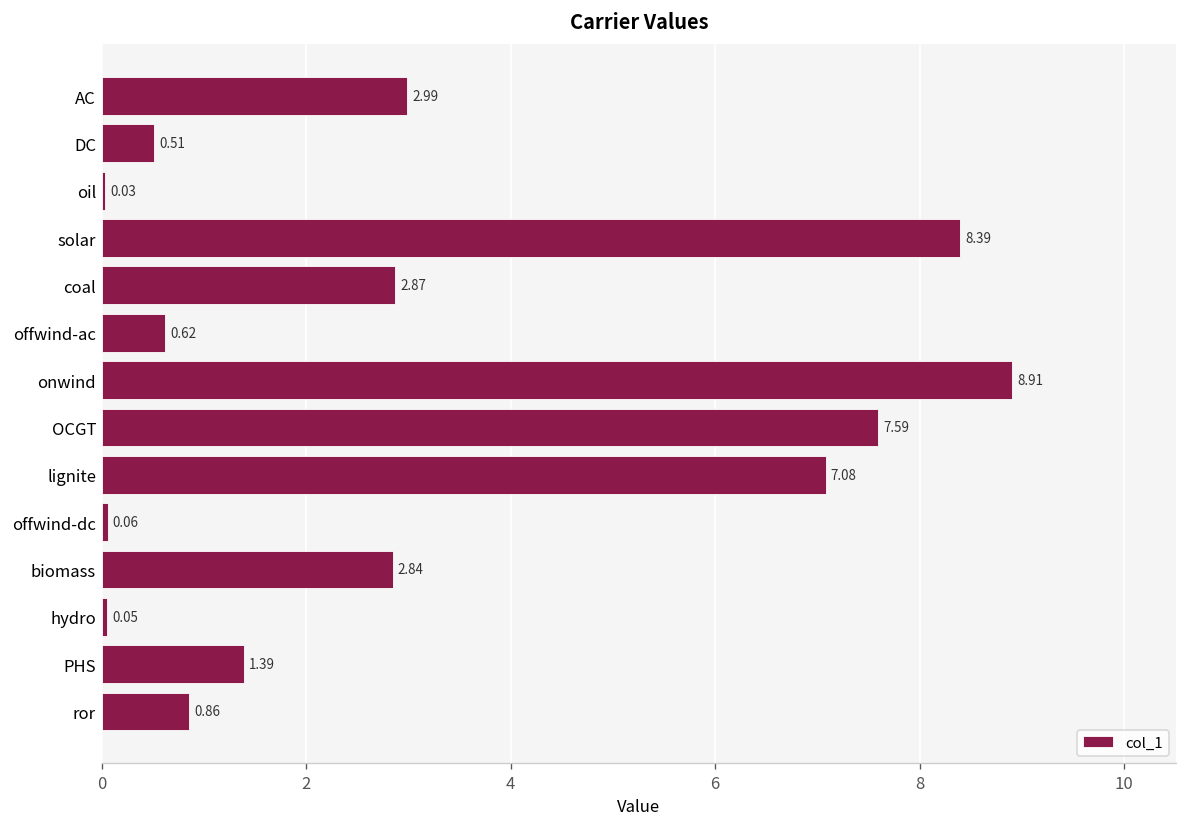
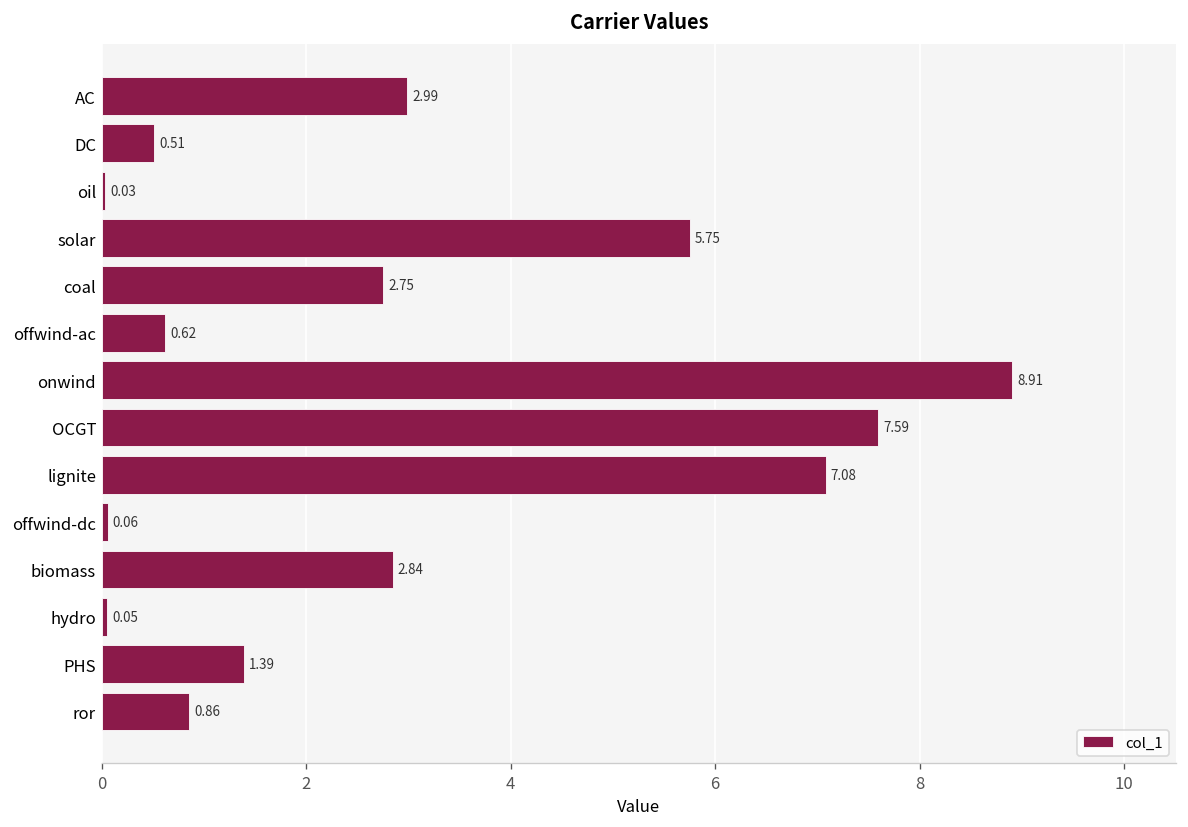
solar: 8.39 -> 5.75
coal: 2.87 -> 2.75
